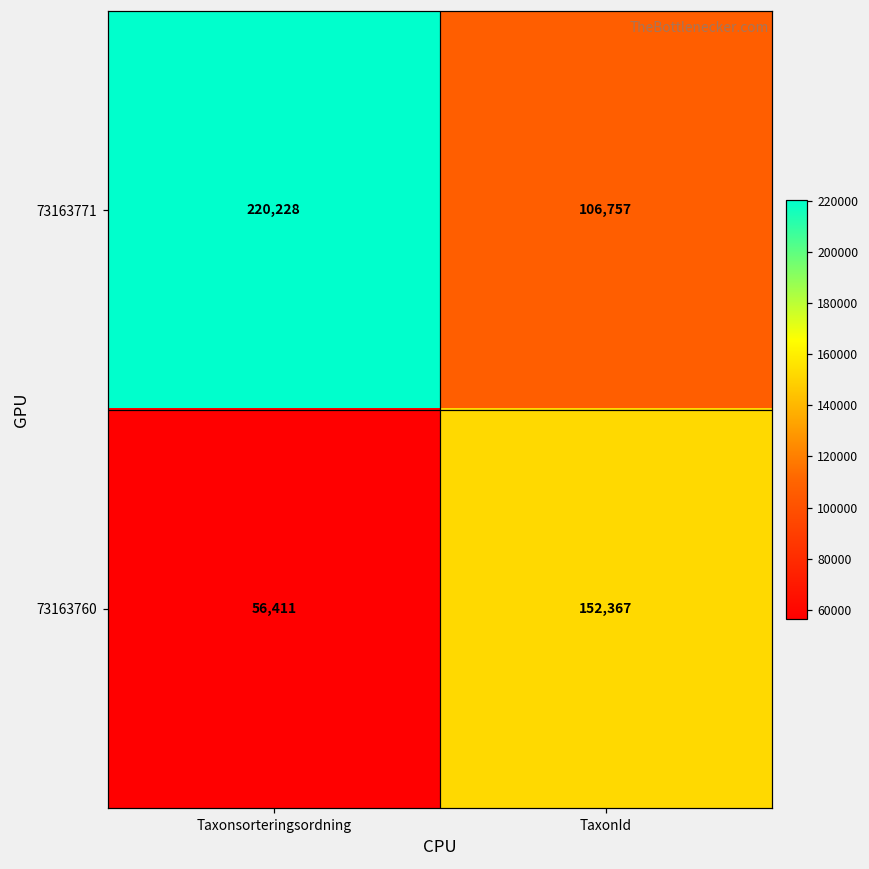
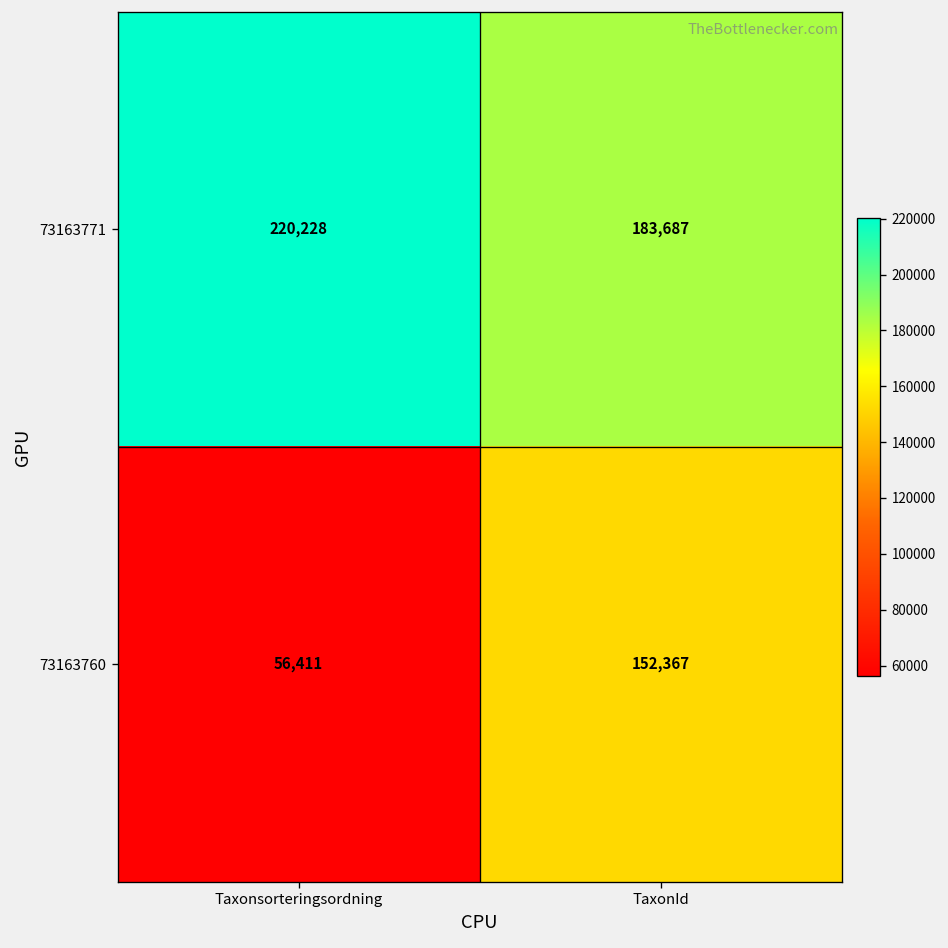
73163771, TaxonId: 106,757 -> 183,687
